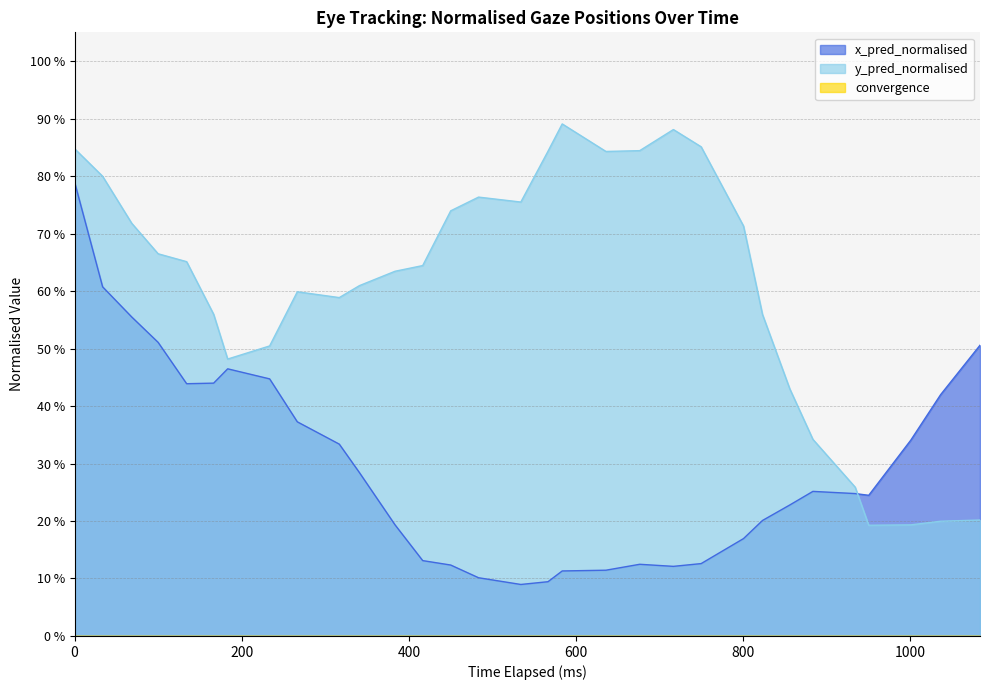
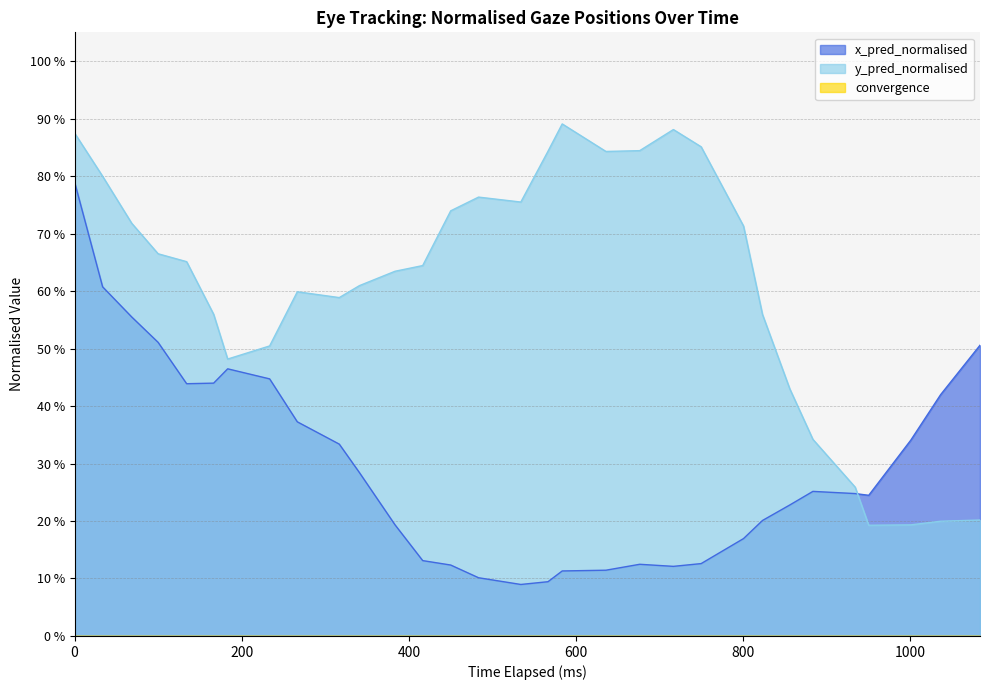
y_pred_normalised, 0: 85 % -> 87 %
